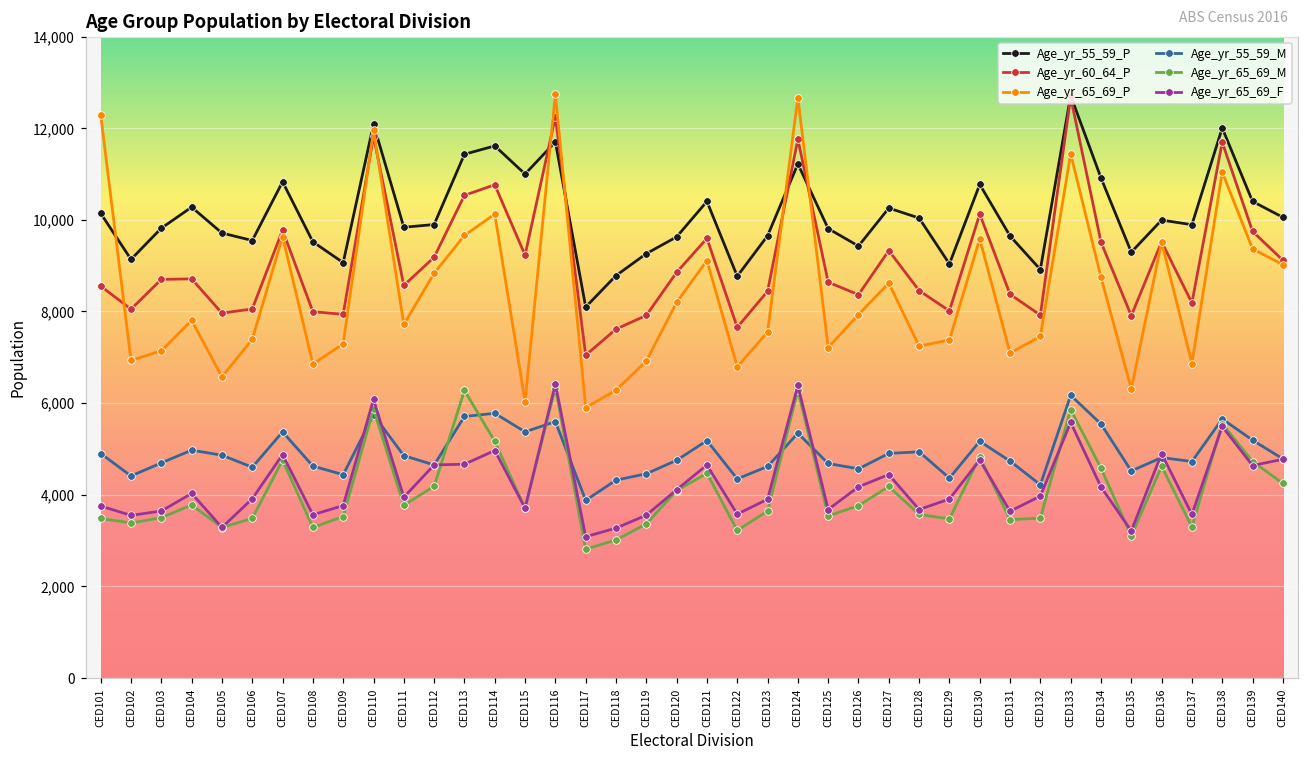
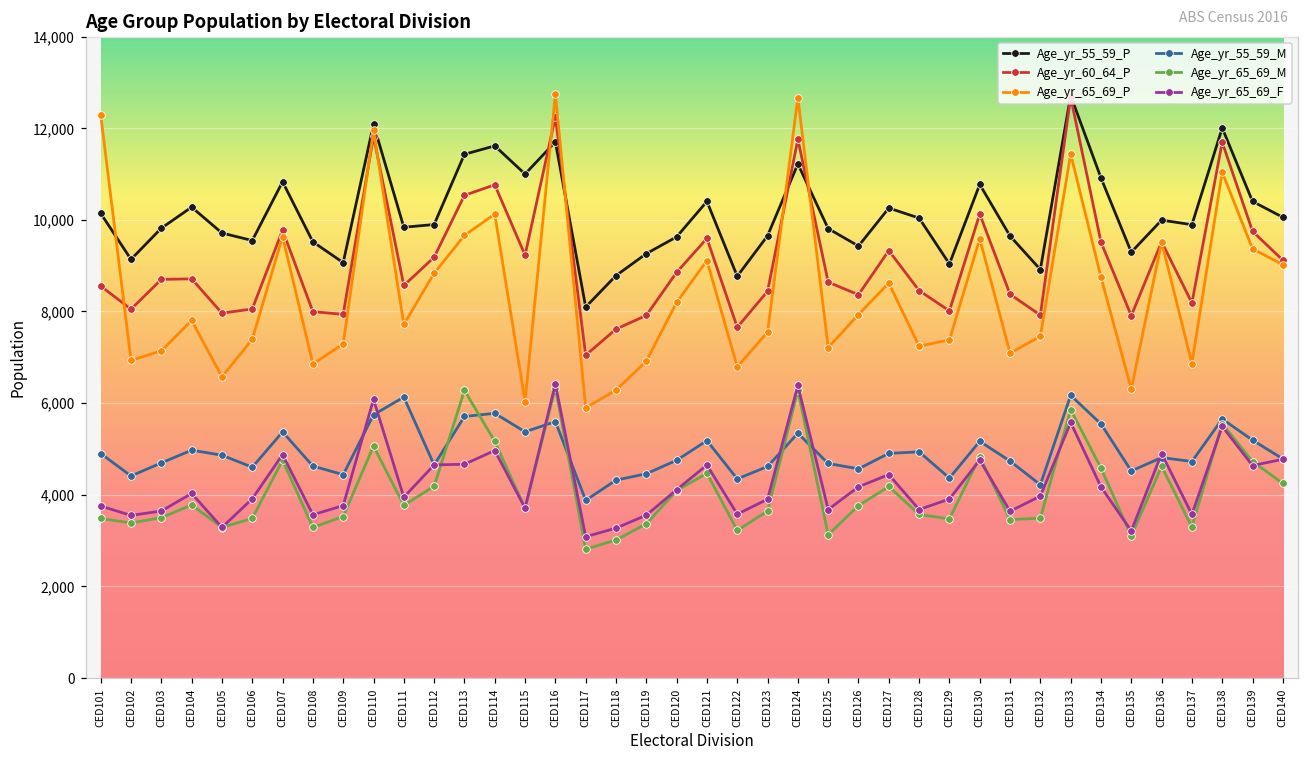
Age_yr_65_69_M, CED110: 5,900 -> 5,100
Age_yr_55_59_M, CED111: 4,900 -> 6,100
Age_yr_65_69_M, CED125: 3,500 -> 3,100
